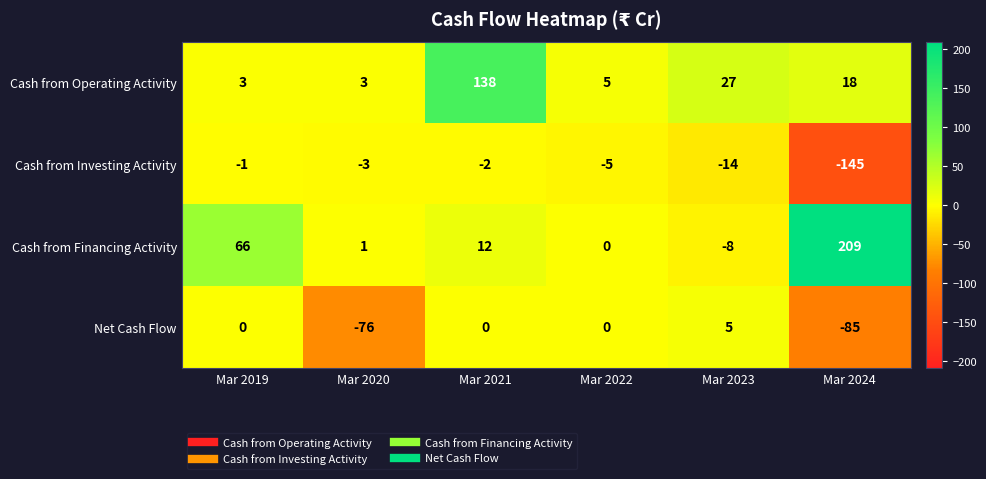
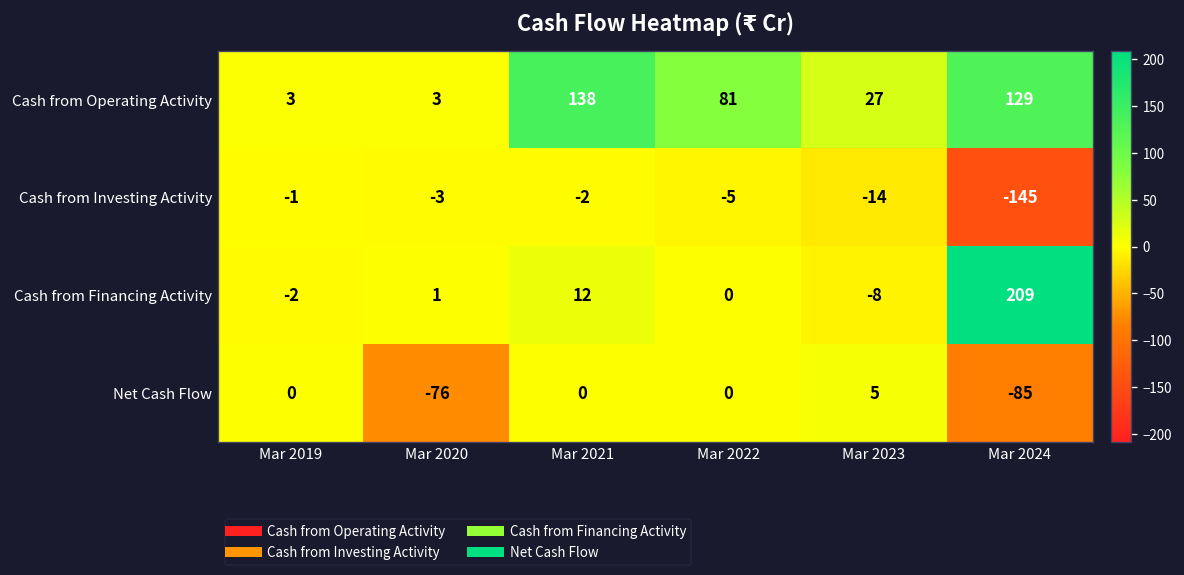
Cash from Operating Activity, Mar 2022: 5 -> 81
Cash from Operating Activity, Mar 2024: 18 -> 129
Cash from Financing Activity, Mar 2019: 66 -> -2
